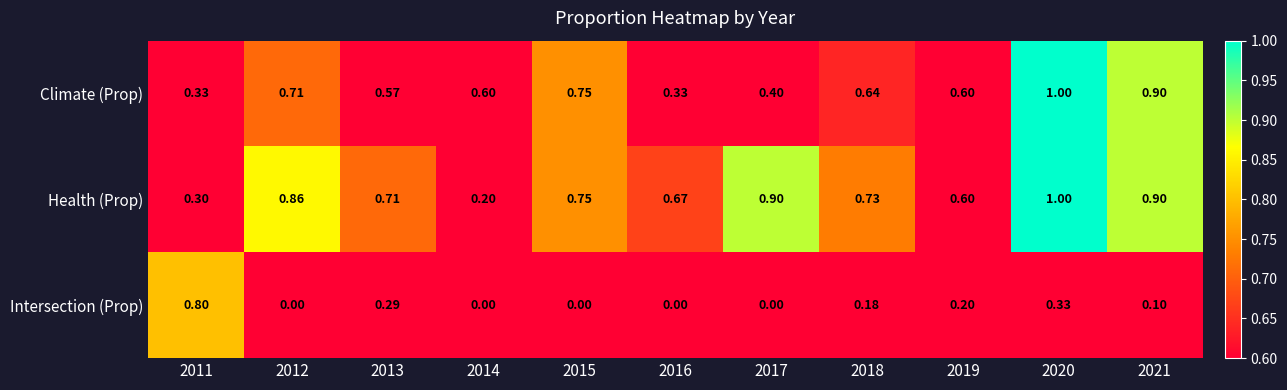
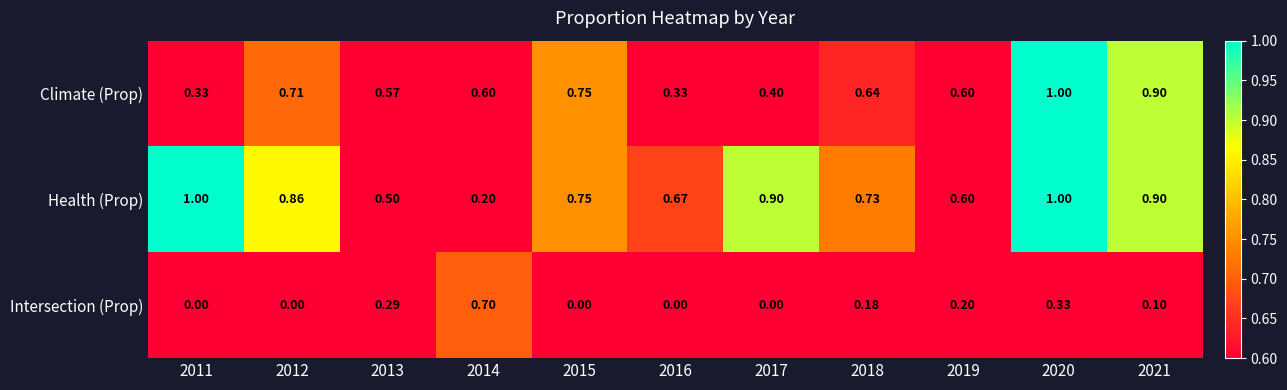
Health (Prop), 2011: 0.30 -> 1.00
Health (Prop), 2013: 0.71 -> 0.50
Intersection (Prop), 2011: 0.80 -> 0.00
Intersection (Prop), 2014: 0.00 -> 0.70
